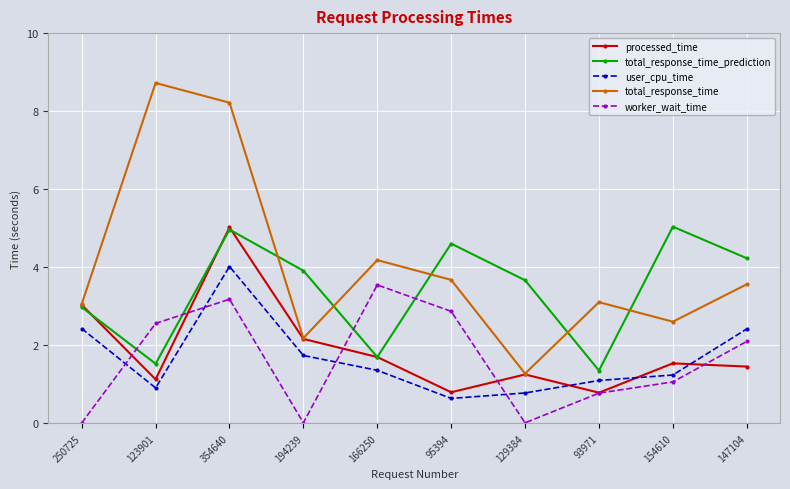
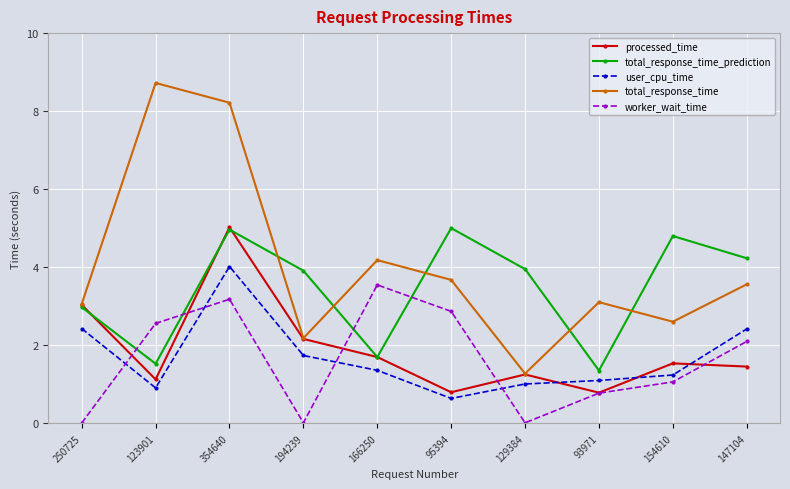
total_response_time_prediction, 95394: 4.6 -> 5.0
total_response_time_prediction, 129384: 3.7 -> 4.0
user_cpu_time, 129384: 0.8 -> 1.0
total_response_time_prediction, 154610: 5.0 -> 4.8
